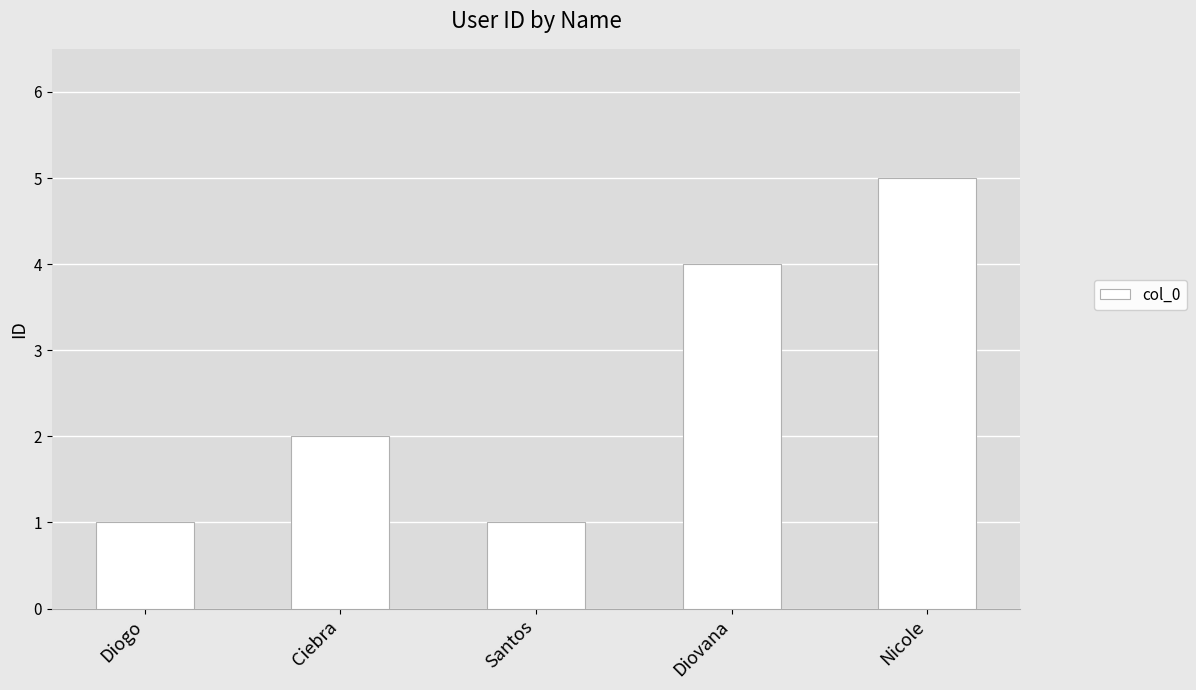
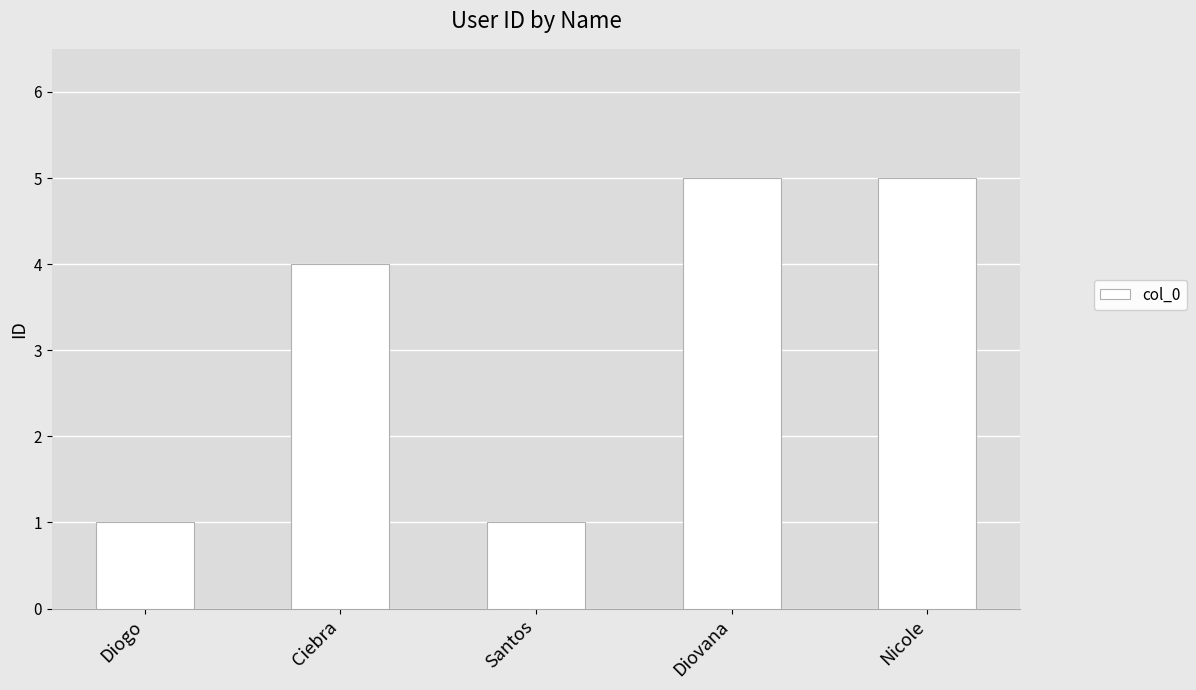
Ciebra: 2 -> 4
Diovana: 4 -> 5
